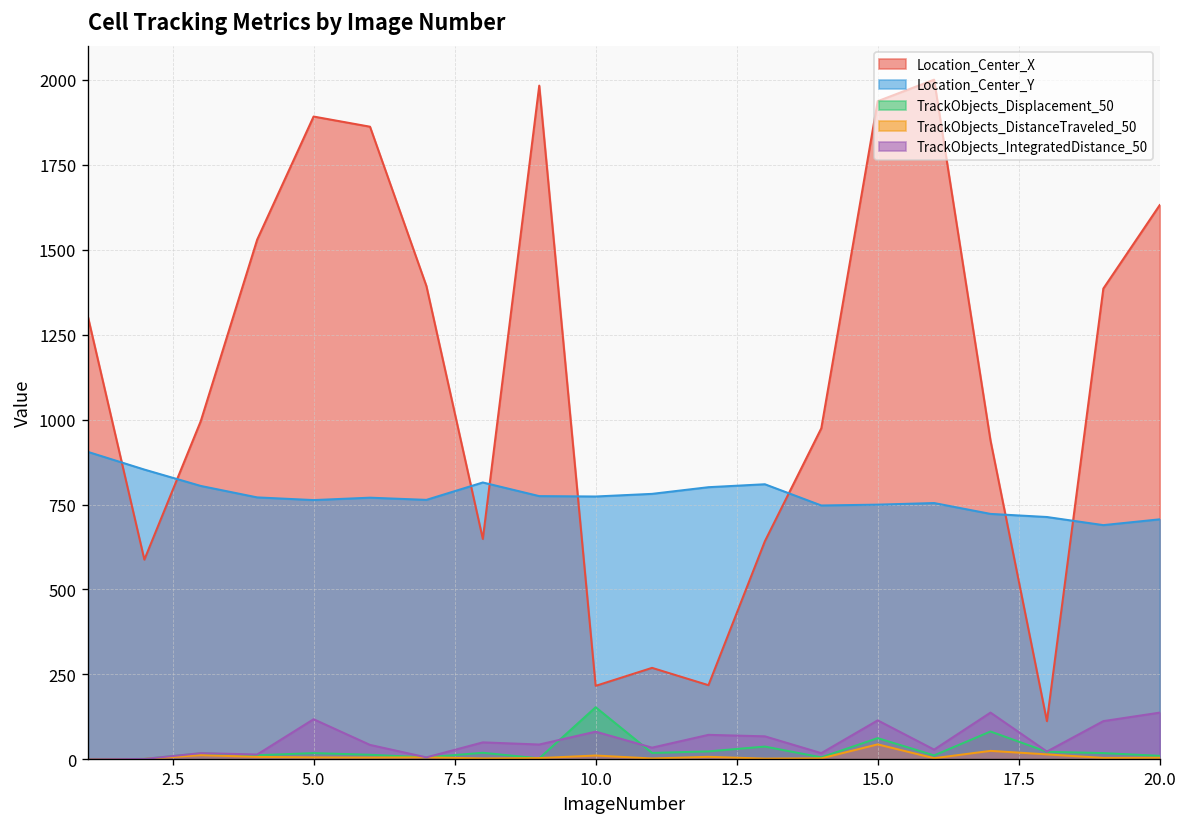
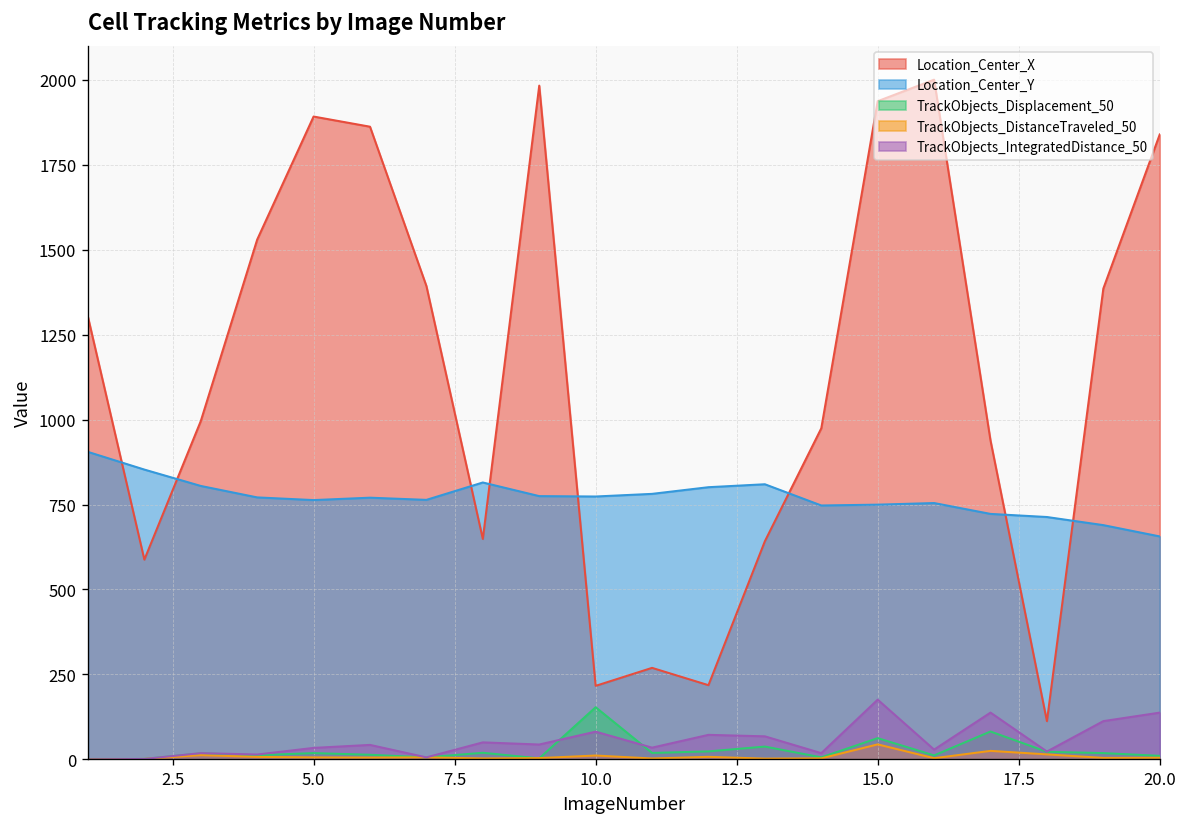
TrackObjects_IntegratedDistance_50, 5.0: 120 -> 30
TrackObjects_IntegratedDistance_50, 15.0: 120 -> 180
Location_Center_X, 20.0: 1630 -> 1840
Location_Center_Y, 20.0: 710 -> 660
